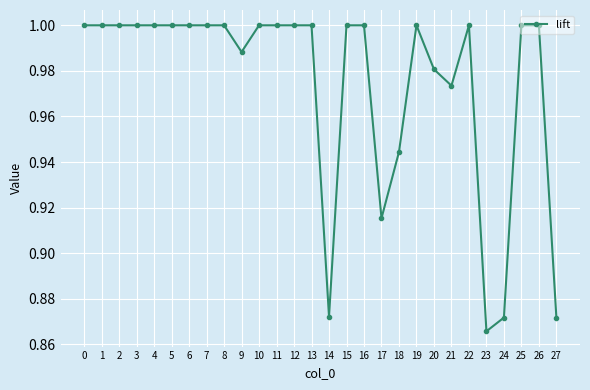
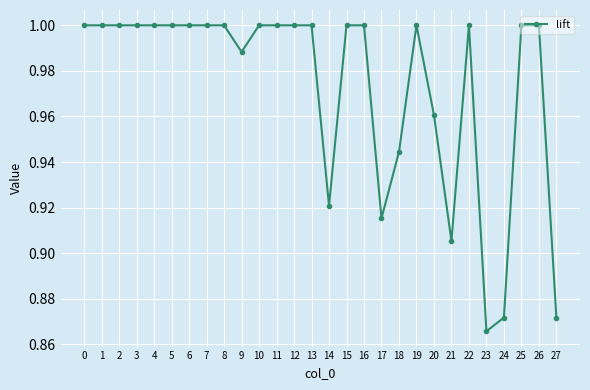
14: 0.872 -> 0.921
20: 0.981 -> 0.961
21: 0.974 -> 0.905
